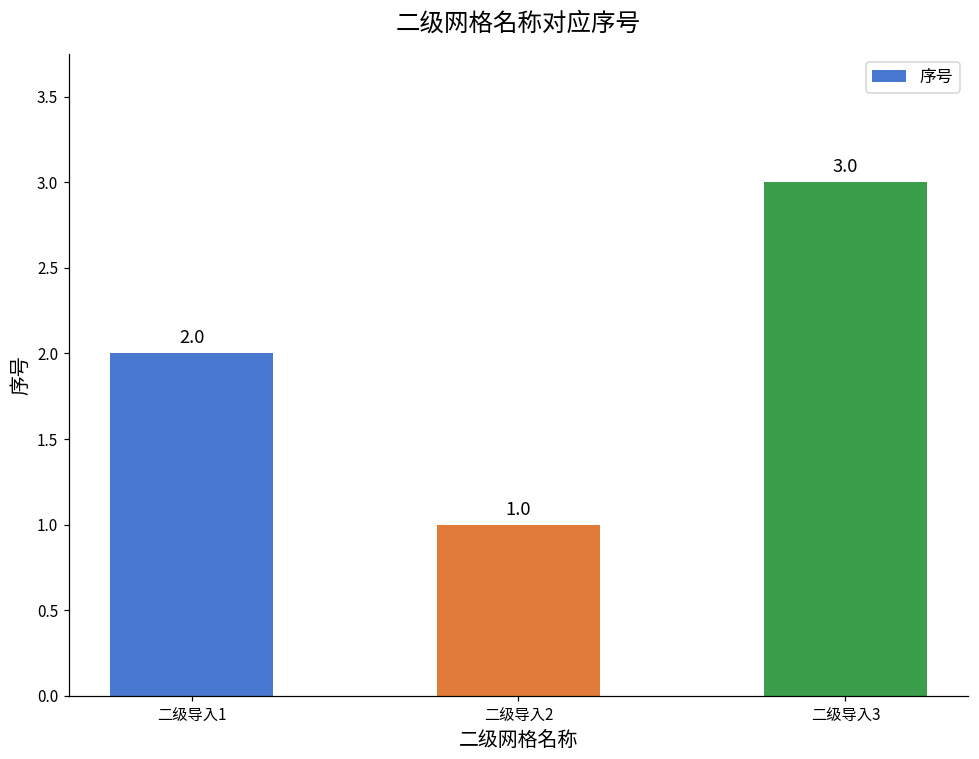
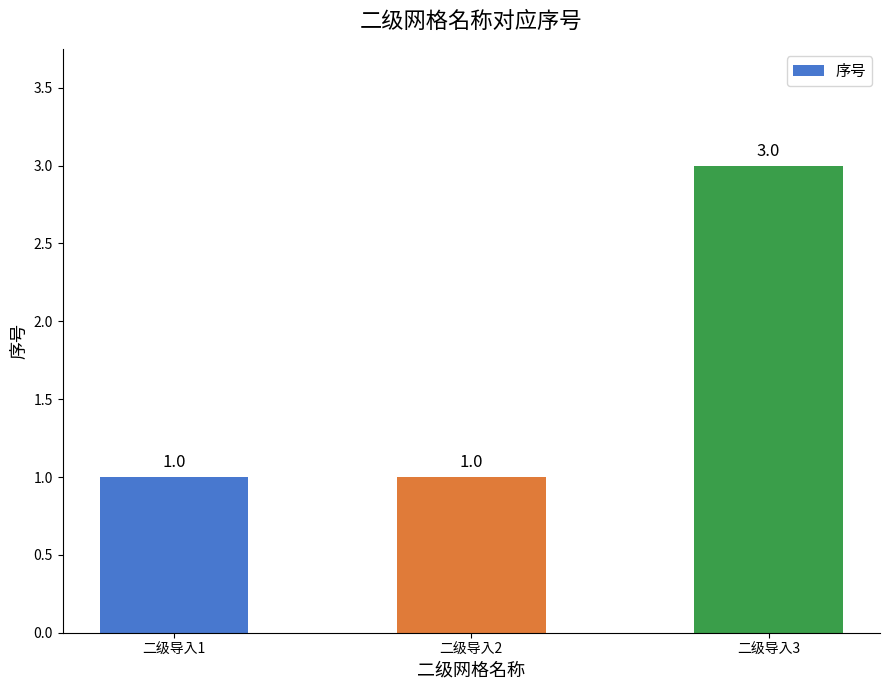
二级导入1: 2.0 -> 1.0
